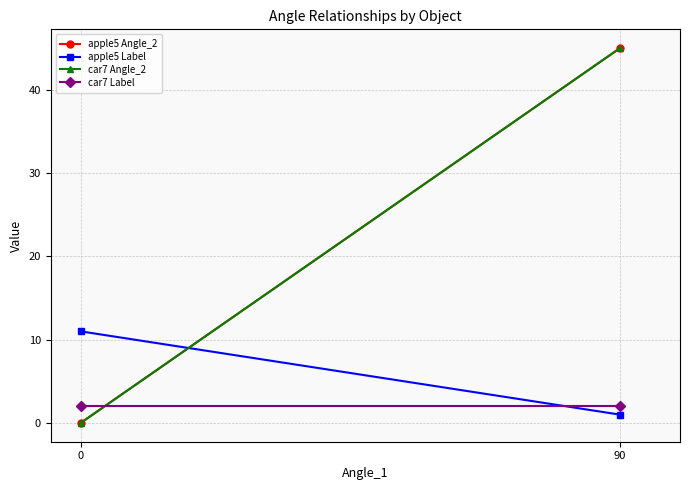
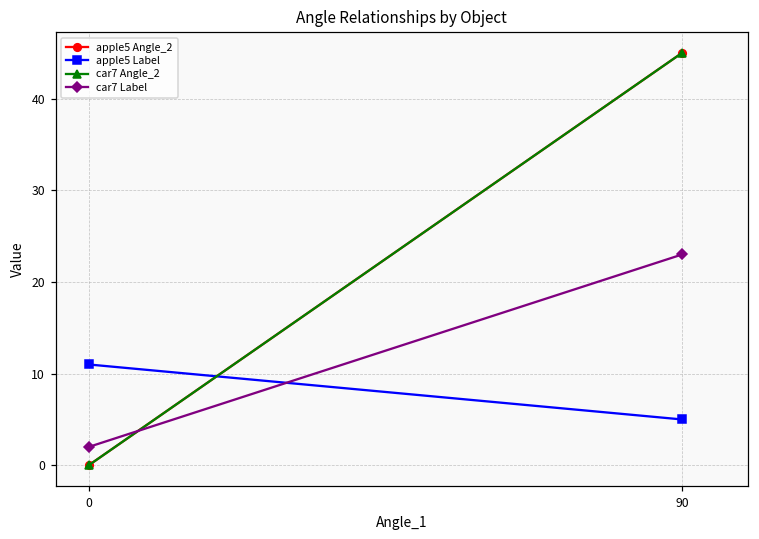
apple5 Label, 90: 1 -> 5
car7 Label, 90: 2 -> 23
